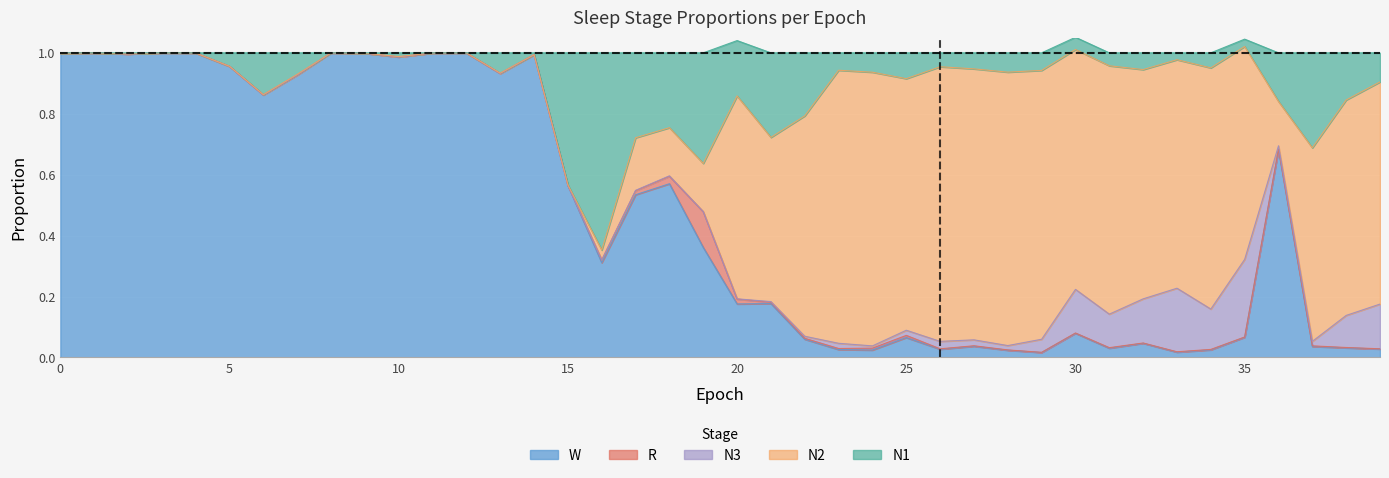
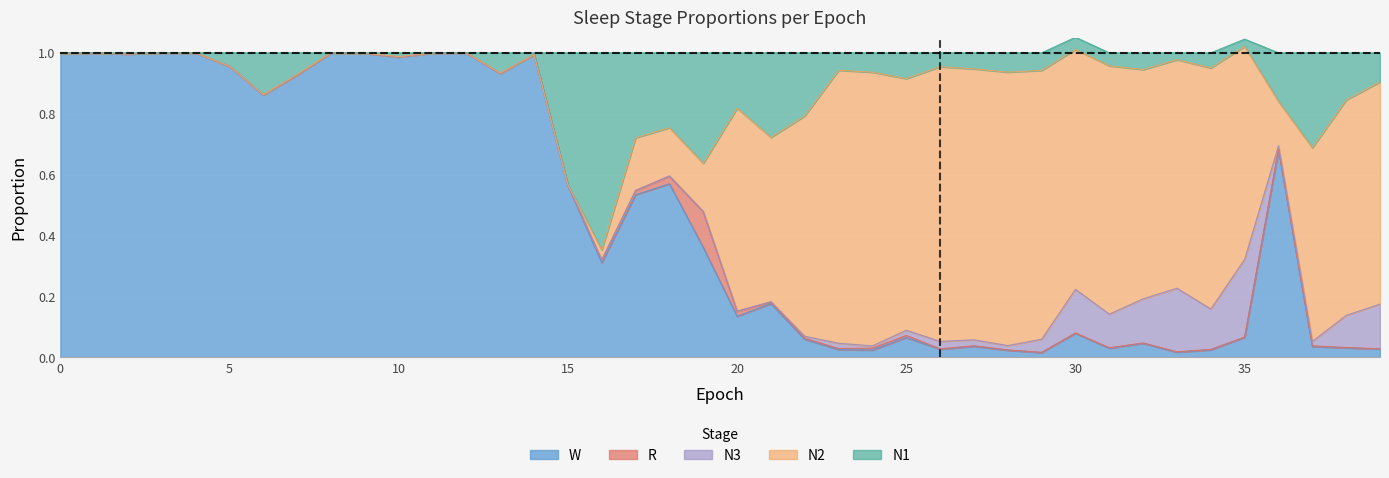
W, 20: 0.18 -> 0.14
